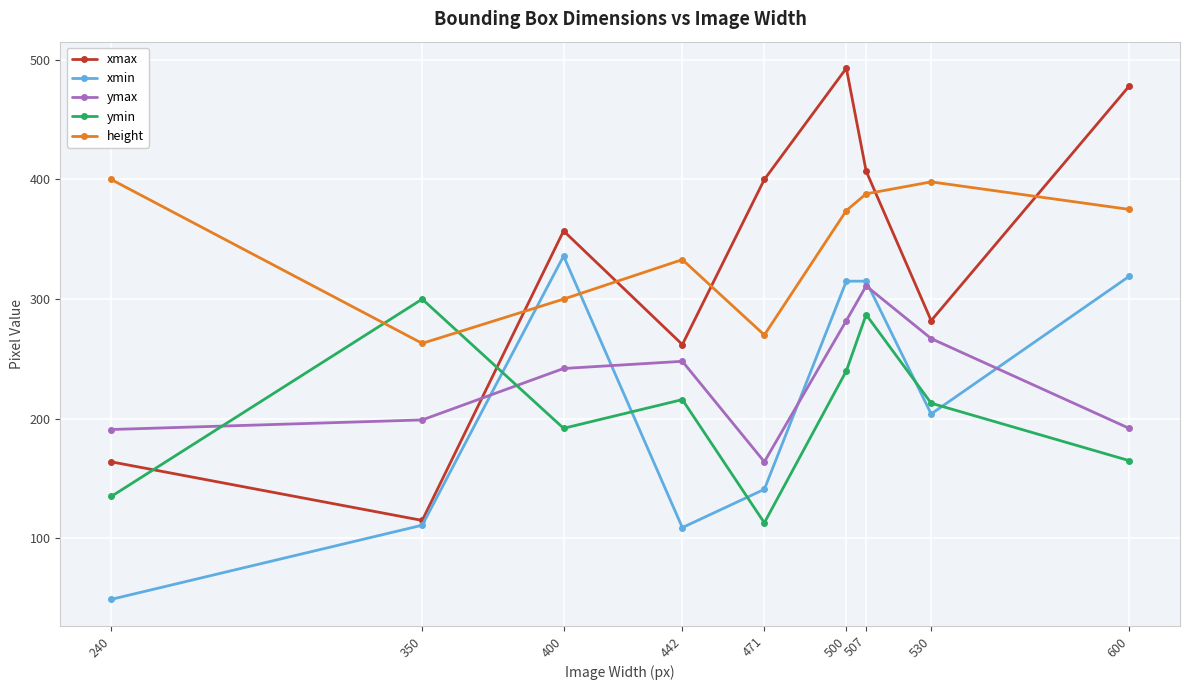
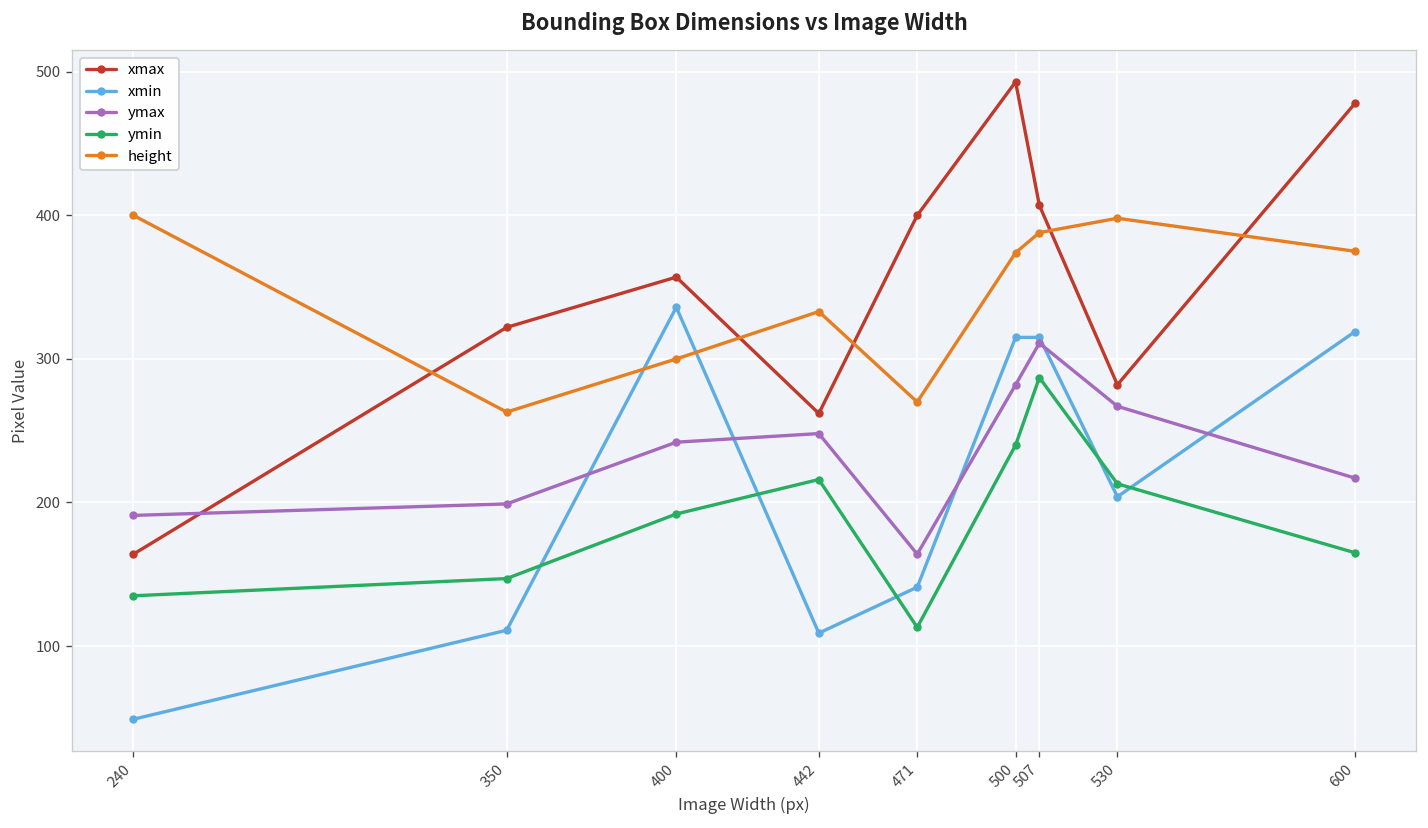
xmax, 350: 115 -> 322
ymin, 350: 300 -> 147
ymax, 600: 192 -> 217
